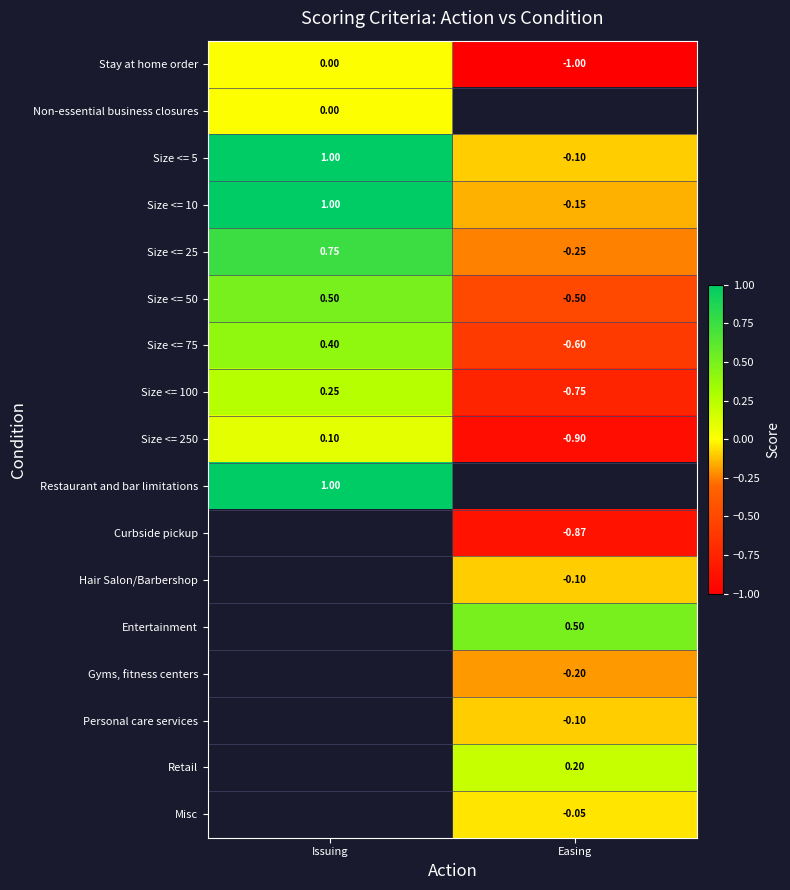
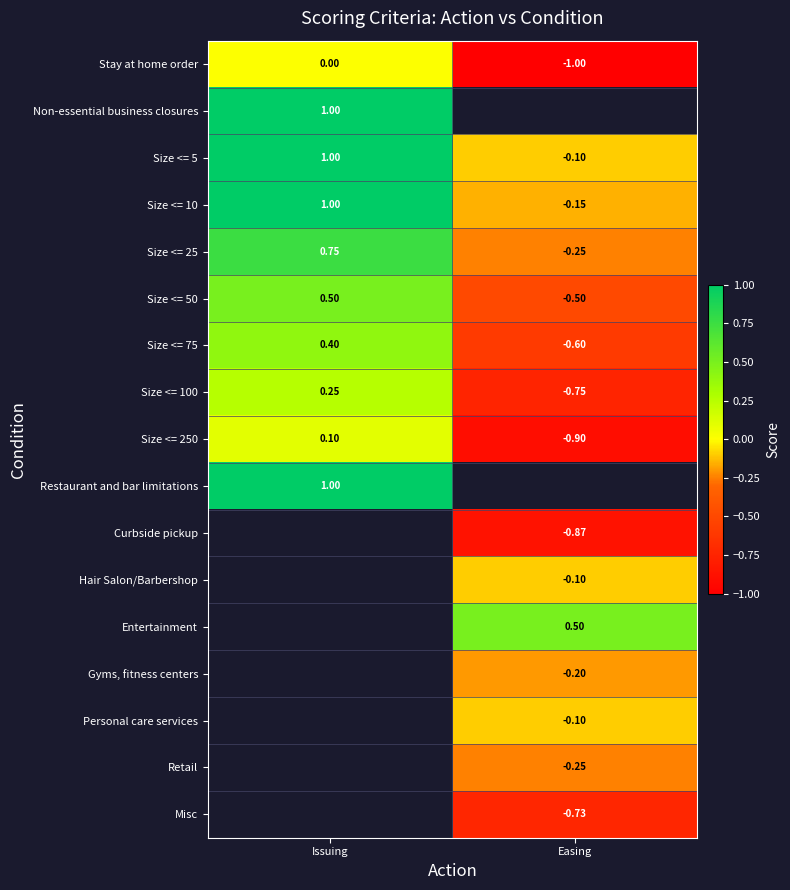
Non-essential business closures, Issuing: 0.00 -> 1.00
Retail, Easing: 0.20 -> -0.25
Misc, Easing: -0.05 -> -0.73
